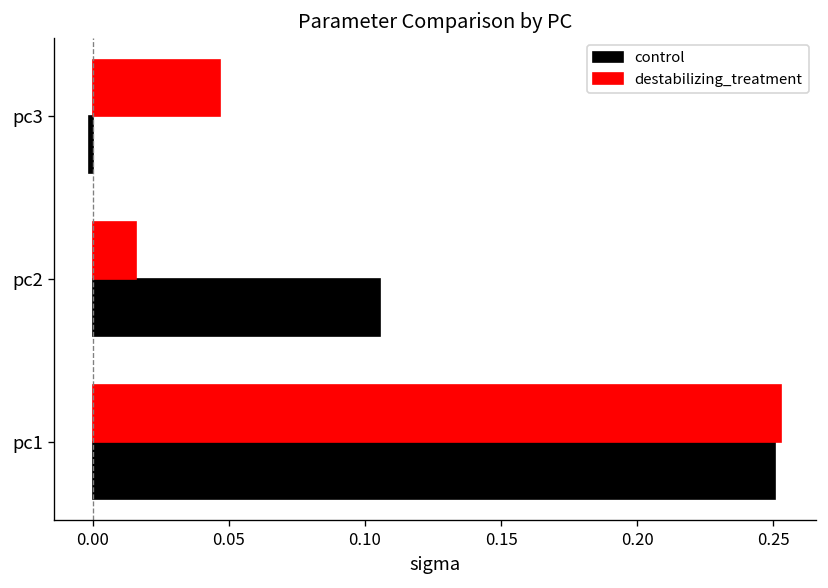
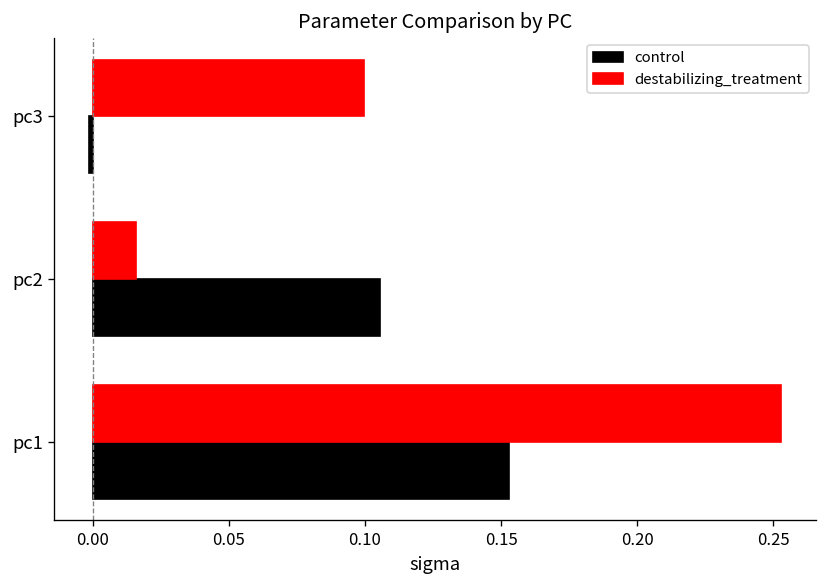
destabilizing_treatment, pc3: 0.047 -> 0.100
control, pc1: 0.251 -> 0.153
